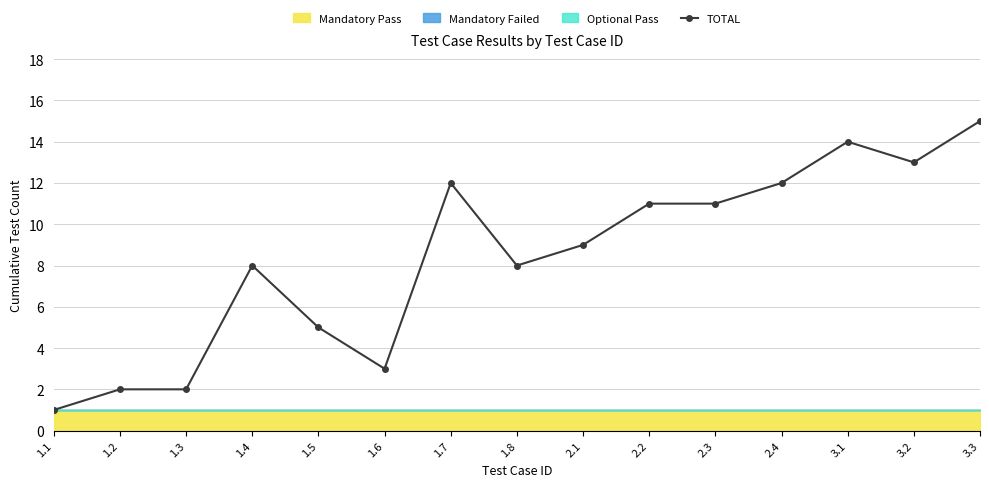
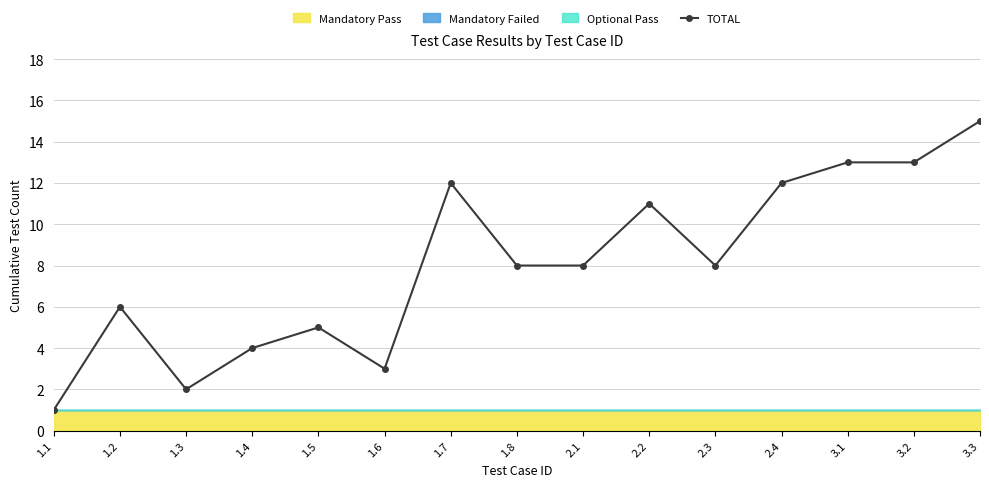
TOTAL, 1.2: 2 -> 6
TOTAL, 1.4: 8 -> 4
TOTAL, 2.1: 9 -> 8
TOTAL, 2.3: 11 -> 8
TOTAL, 3.1: 14 -> 13
